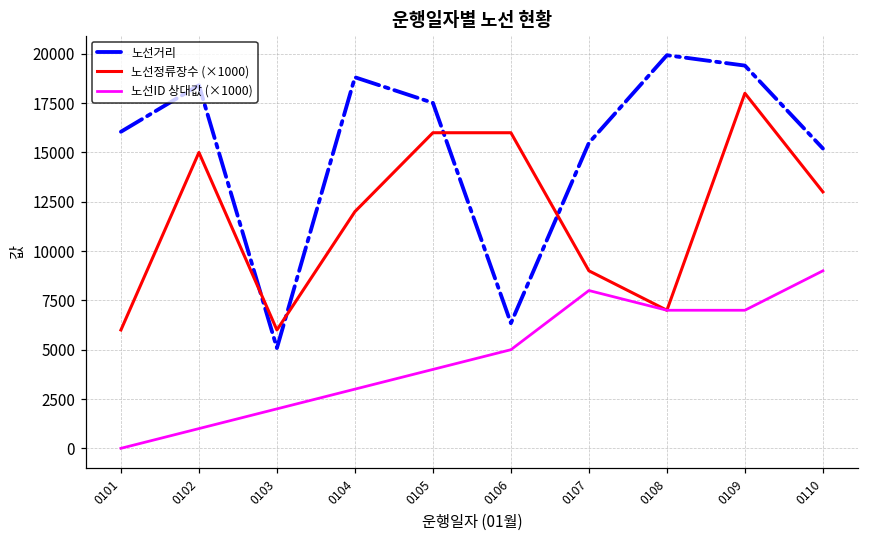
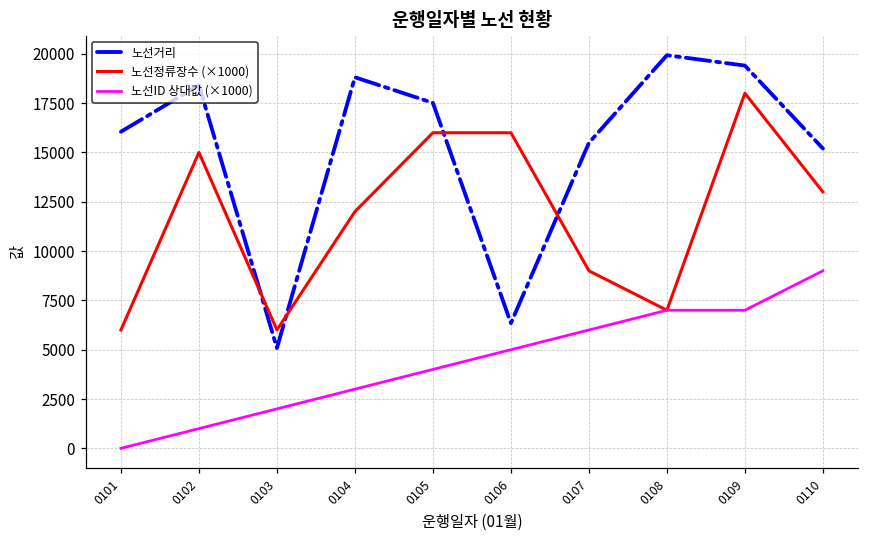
노선ID 상대값 (×1000), 0107: 8000 -> 6000
